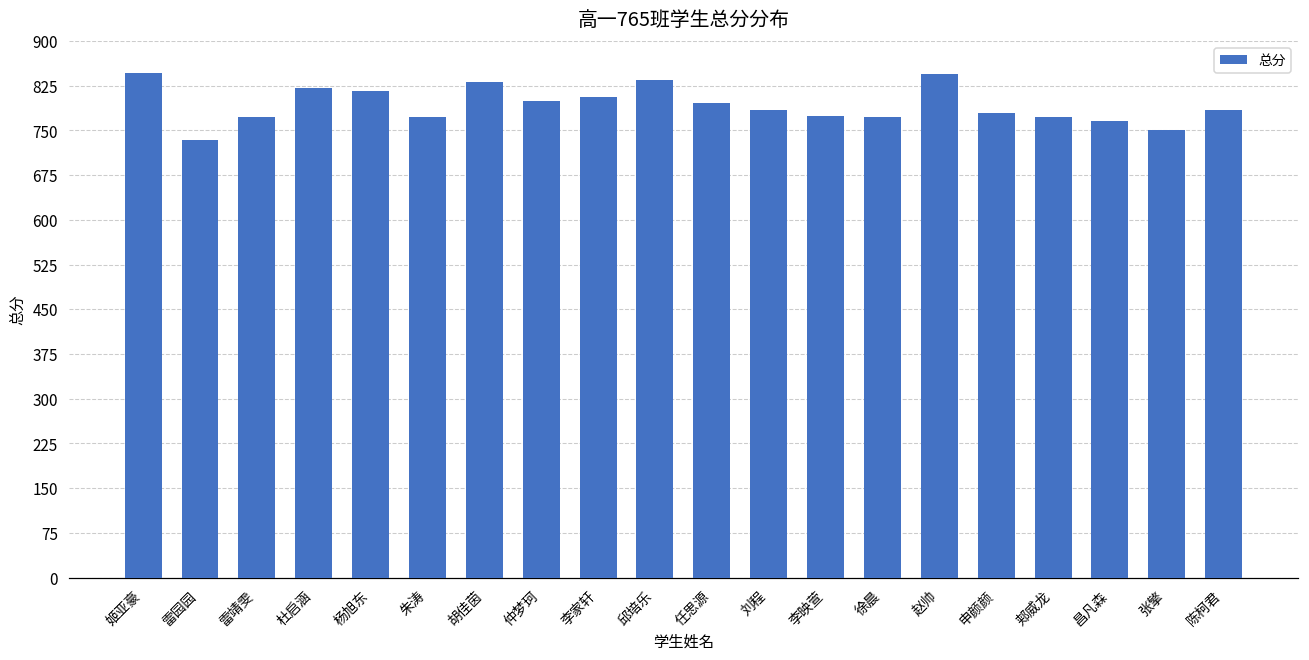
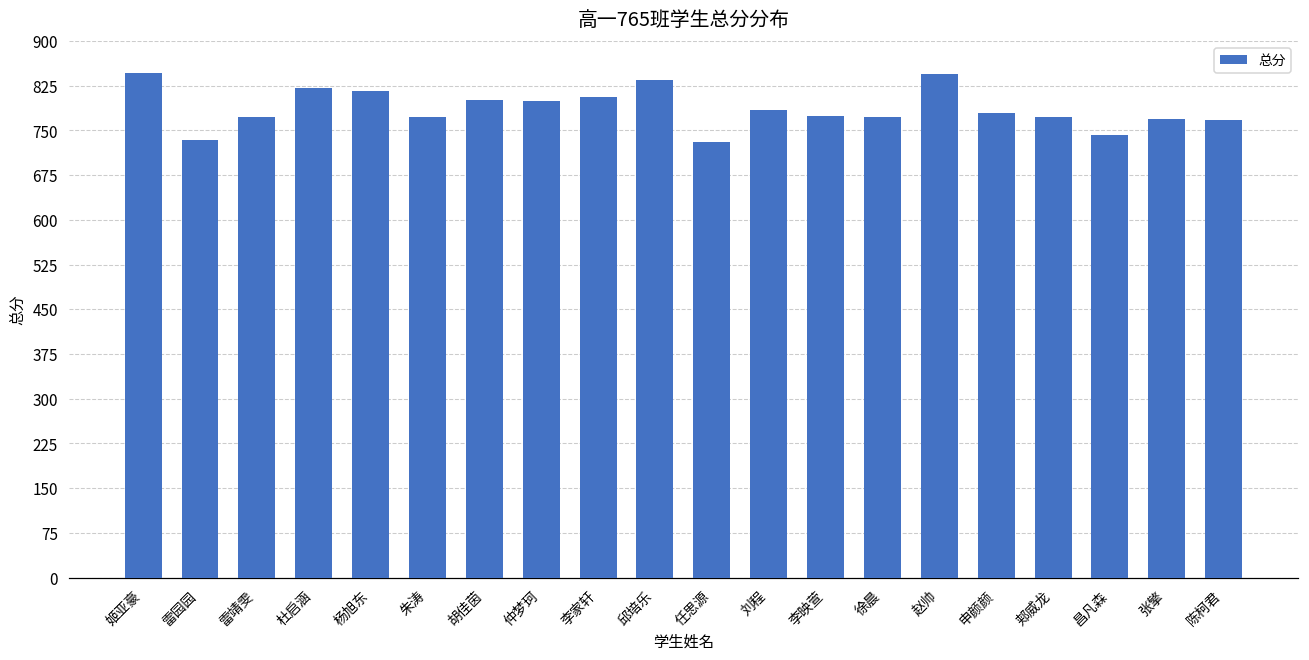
胡佳茵: 830 -> 800
任思源: 800 -> 730
昌凡森: 770 -> 740
张擎: 750 -> 770
陈柯君: 790 -> 770
